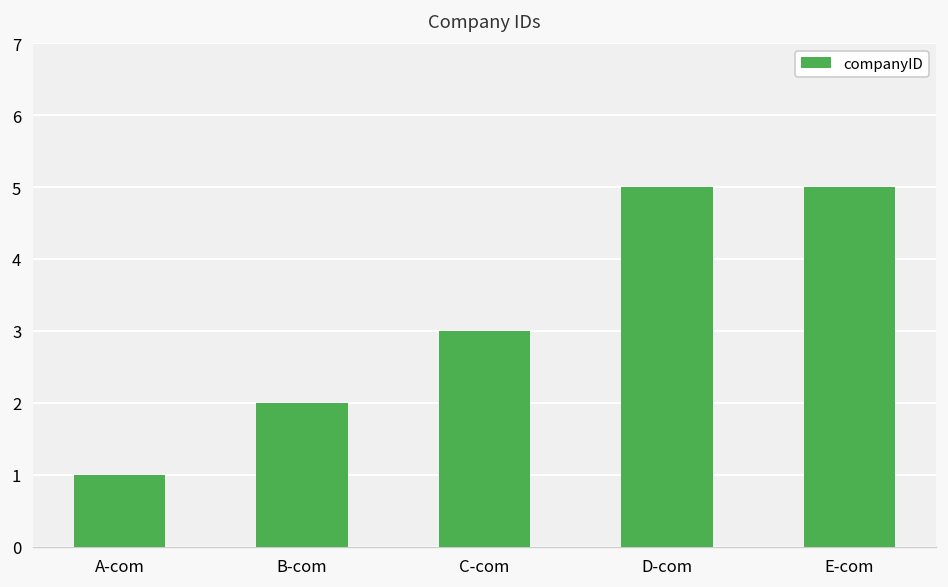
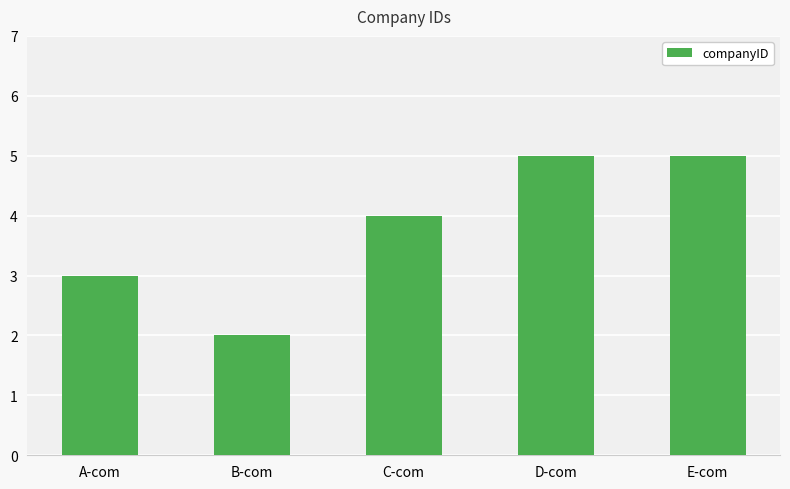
A-com: 1 -> 3
C-com: 3 -> 4
